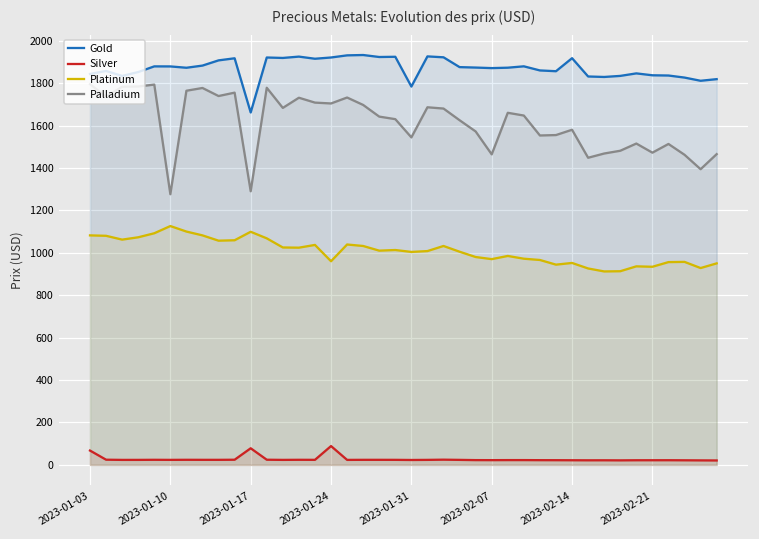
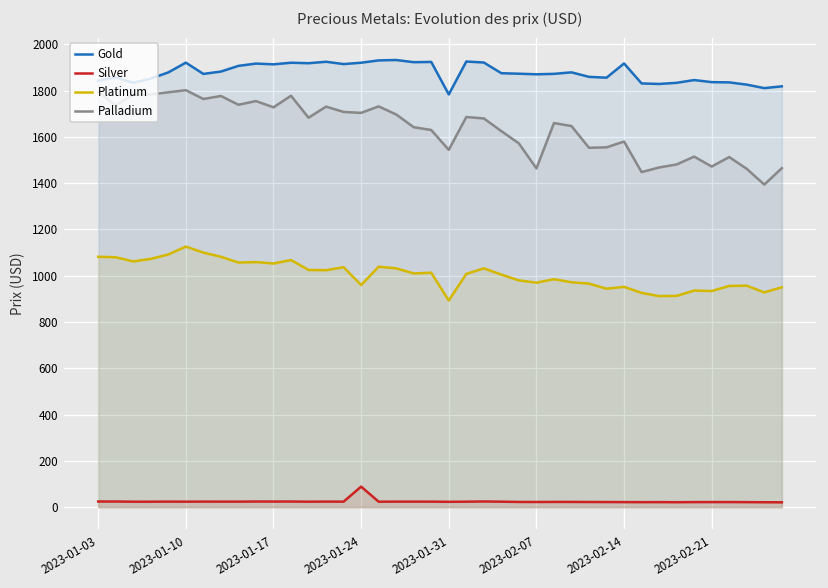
Silver, 2023-01-03: 70 -> 20
Gold, 2023-01-10: 1880 -> 1920
Palladium, 2023-01-10: 1280 -> 1800
Gold, 2023-01-17: 1660 -> 1910
Silver, 2023-01-17: 80 -> 20
Platinum, 2023-01-17: 1100 -> 1050
Palladium, 2023-01-17: 1290 -> 1730
Platinum, 2023-01-31: 1000 -> 890
